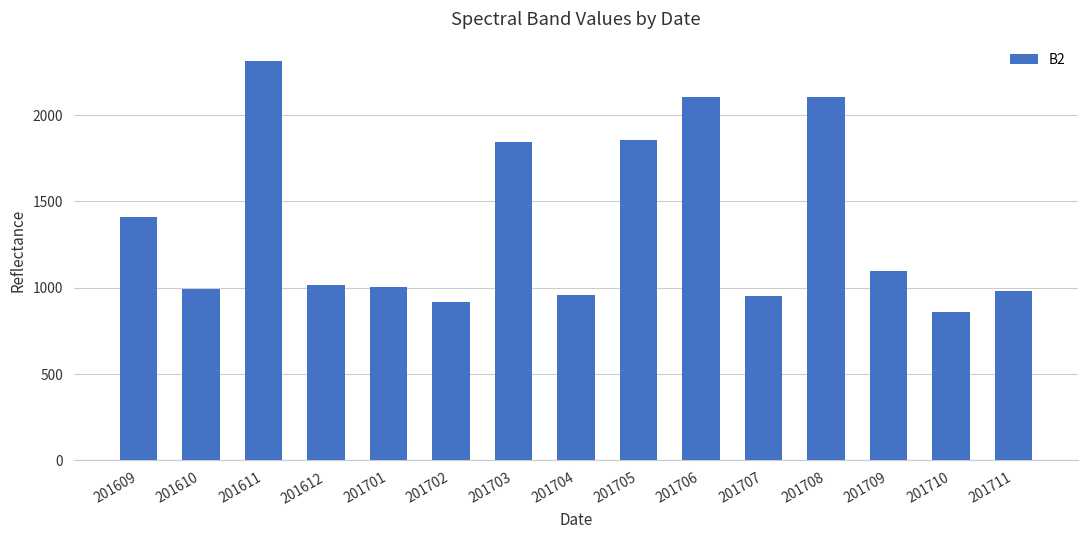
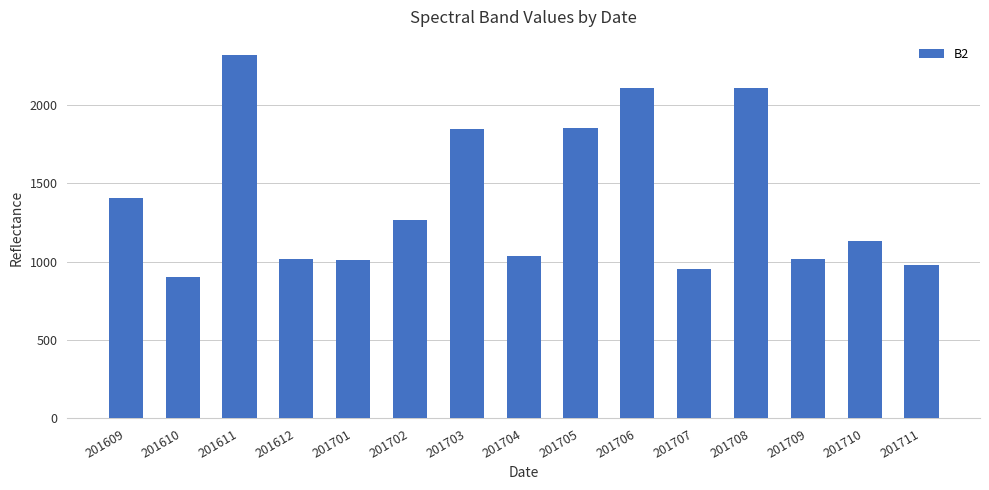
201610: 990 -> 900
201702: 920 -> 1270
201704: 960 -> 1040
201709: 1100 -> 1020
201710: 860 -> 1130
